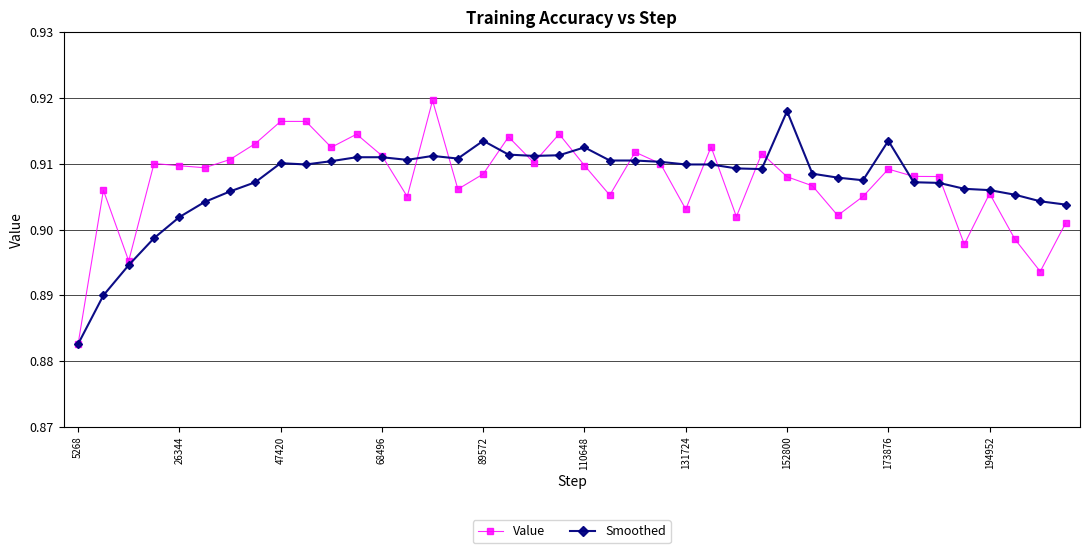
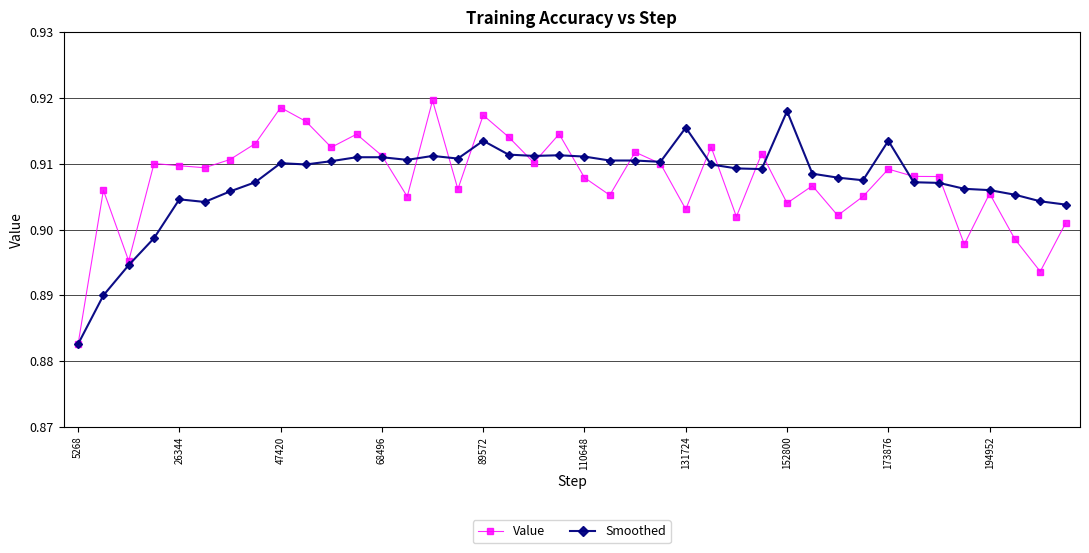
Smoothed, 26344: 0.902 -> 0.905
Value, 47420: 0.916 -> 0.919
Value, 89572: 0.908 -> 0.917
Value, 110648: 0.910 -> 0.908
Smoothed, 110648: 0.913 -> 0.911
Smoothed, 131724: 0.910 -> 0.916
Value, 152800: 0.908 -> 0.904
